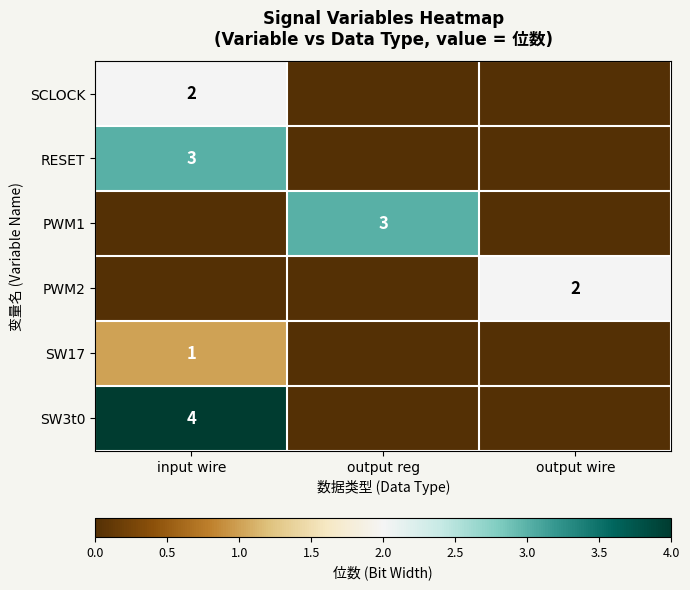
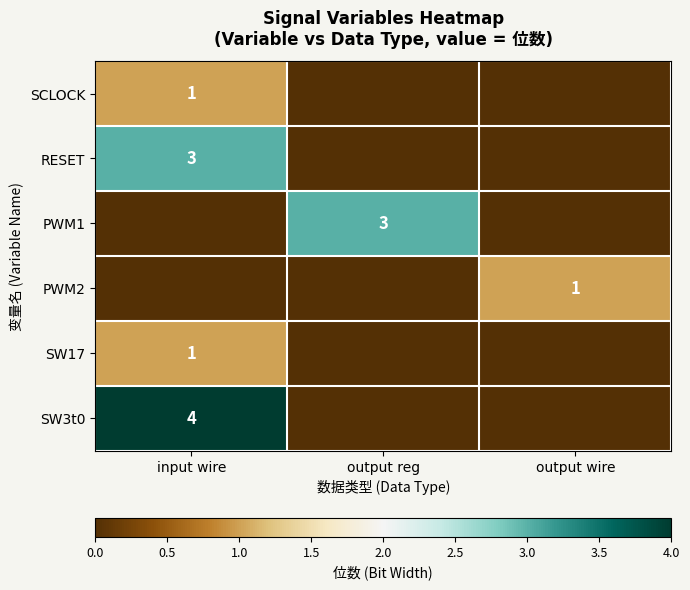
SCLOCK, input wire: 2 -> 1
PWM2, output wire: 2 -> 1
